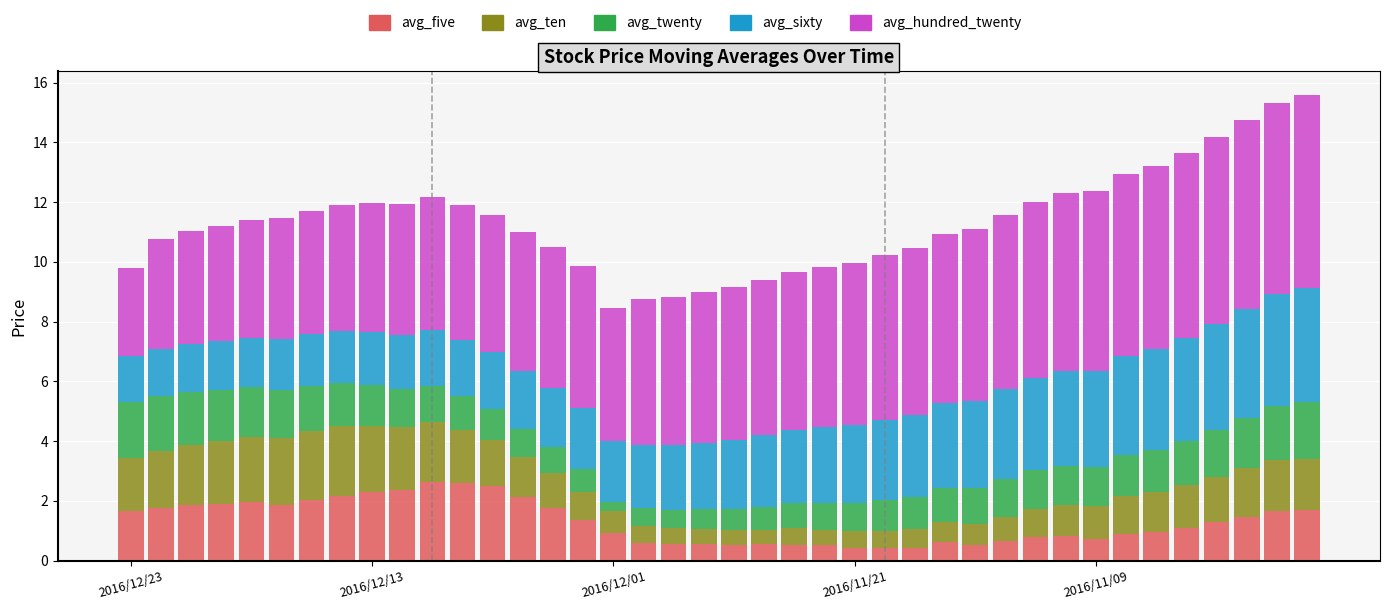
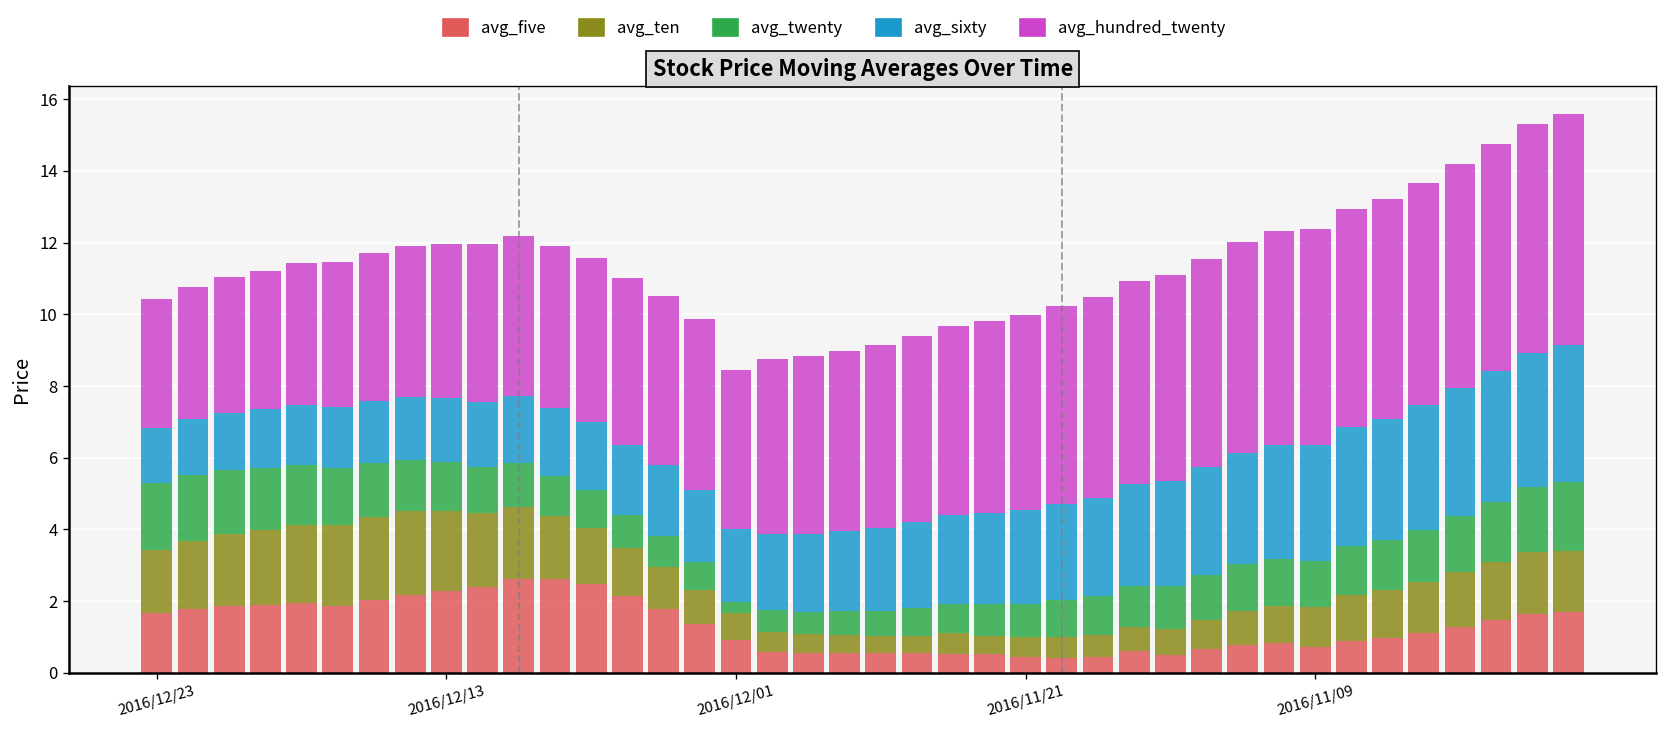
avg_hundred_twenty, 2016/12/23: 3.0 -> 3.6
